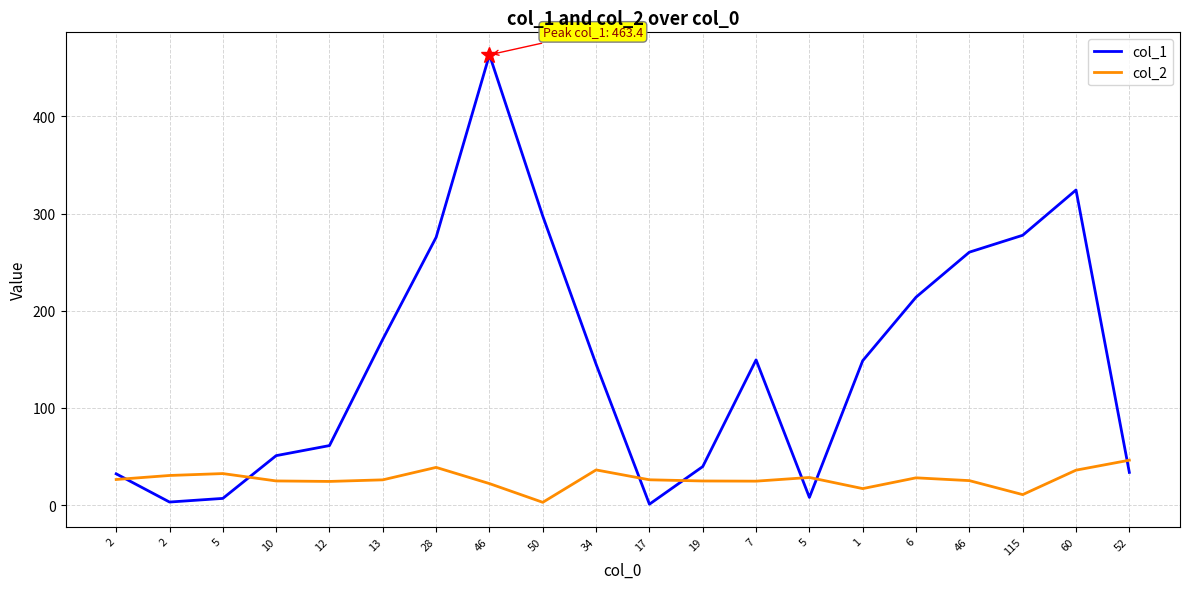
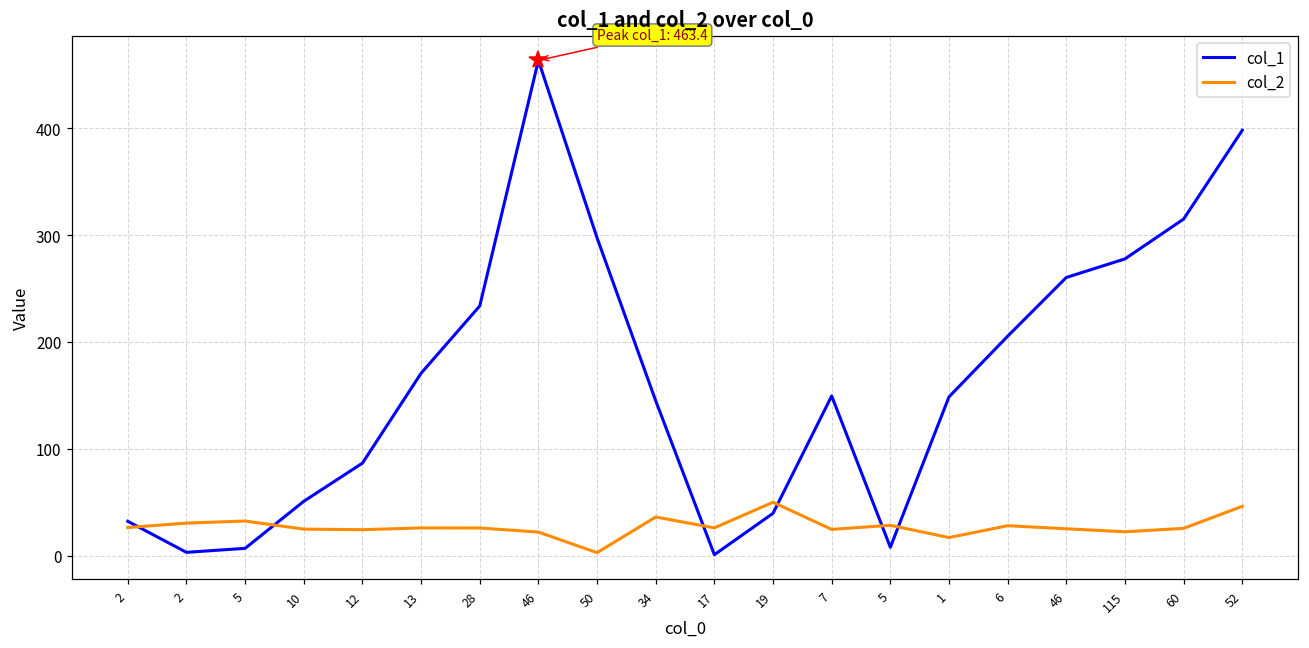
col_1, 12: 60 -> 90
col_1, 28: 280 -> 230
col_2, 28: 40 -> 30
col_2, 19: 20 -> 50
col_1, 6: 214 -> 205
col_2, 115: 10 -> 20
col_1, 60: 320 -> 310
col_2, 60: 40 -> 30
col_1, 52: 30 -> 400
